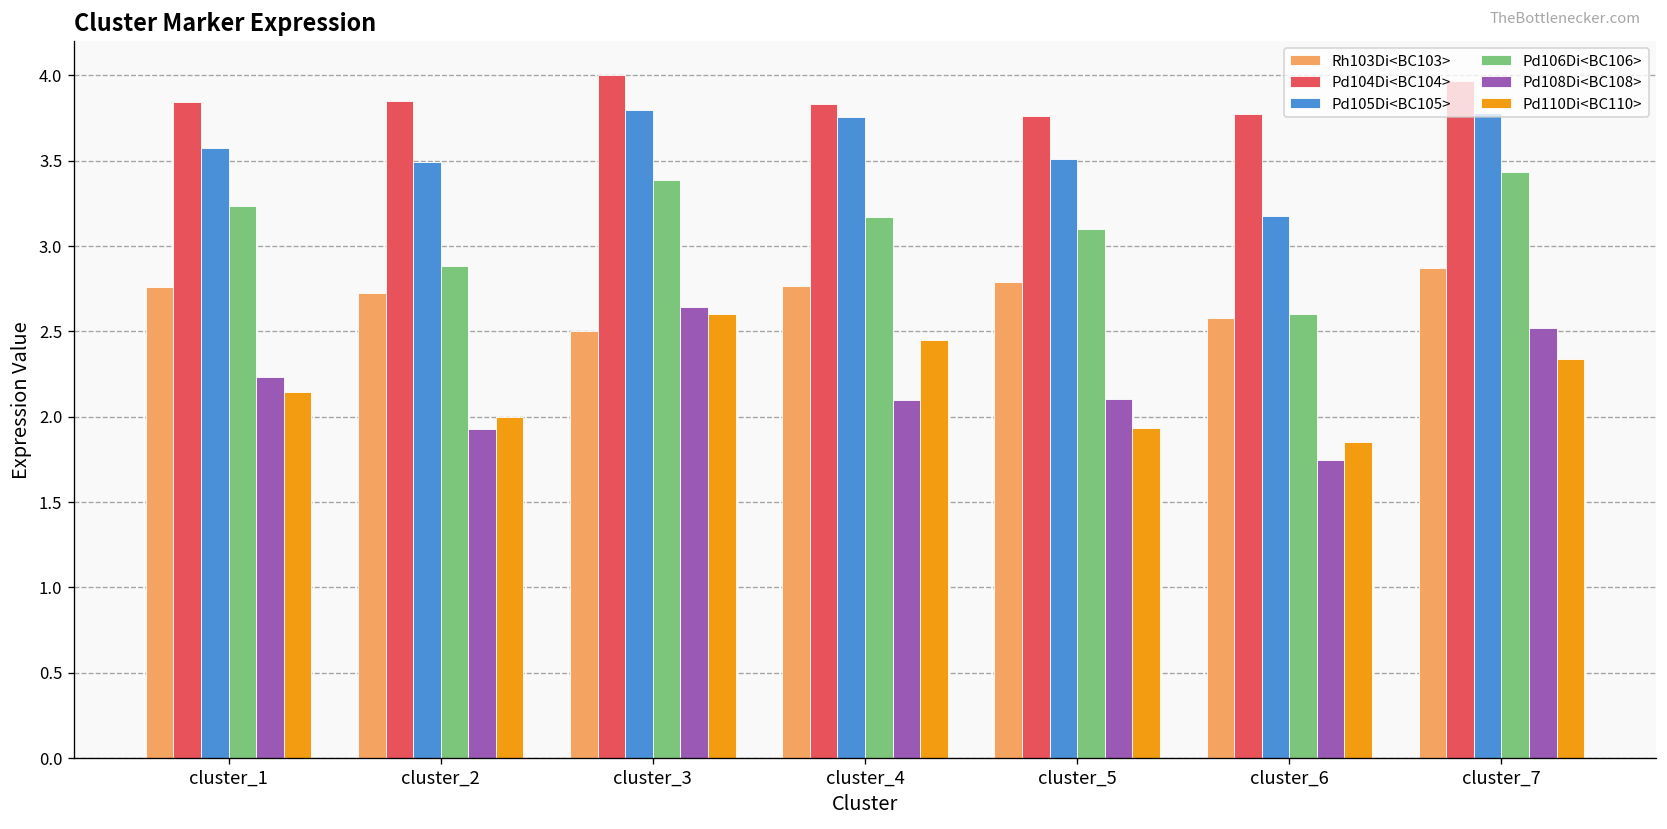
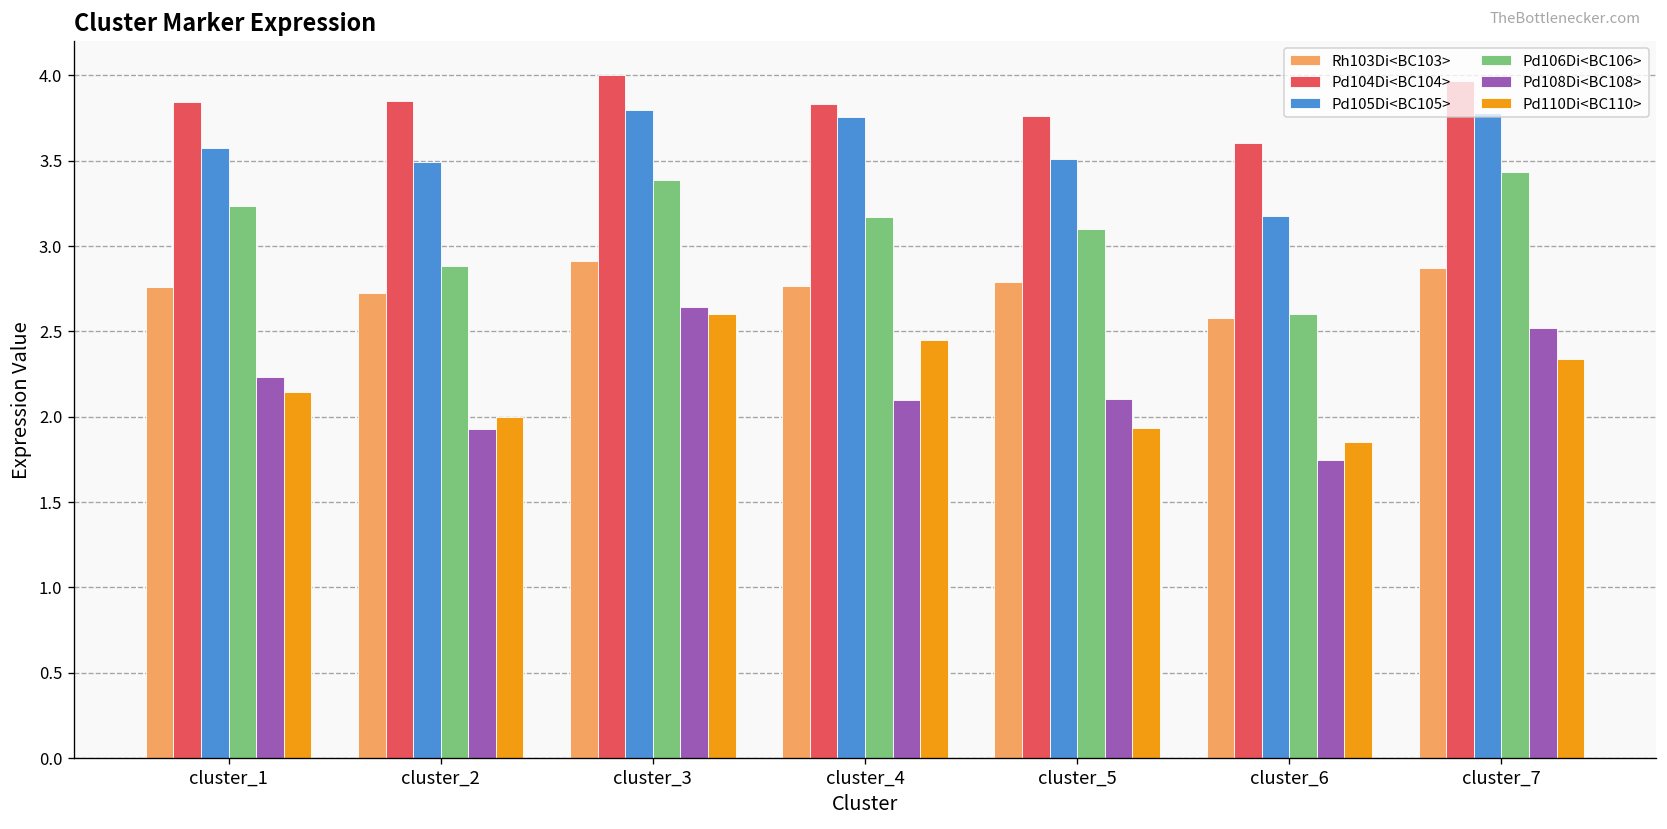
Rh103Di<BC103>, cluster_3: 2.50 -> 2.91
Pd104Di<BC104>, cluster_6: 3.77 -> 3.61
